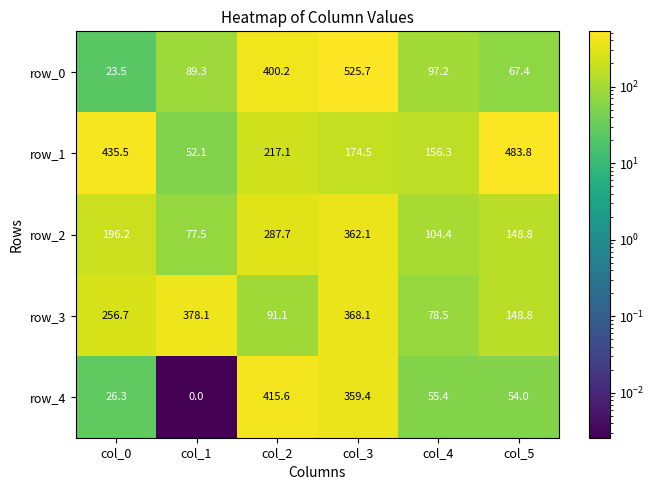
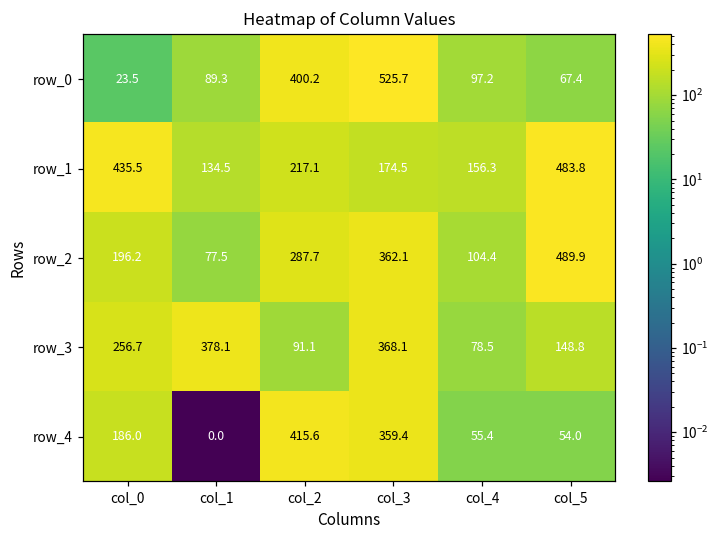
row_1, col_1: 52.1 -> 134.5
row_2, col_5: 148.8 -> 489.9
row_4, col_0: 26.3 -> 186.0
